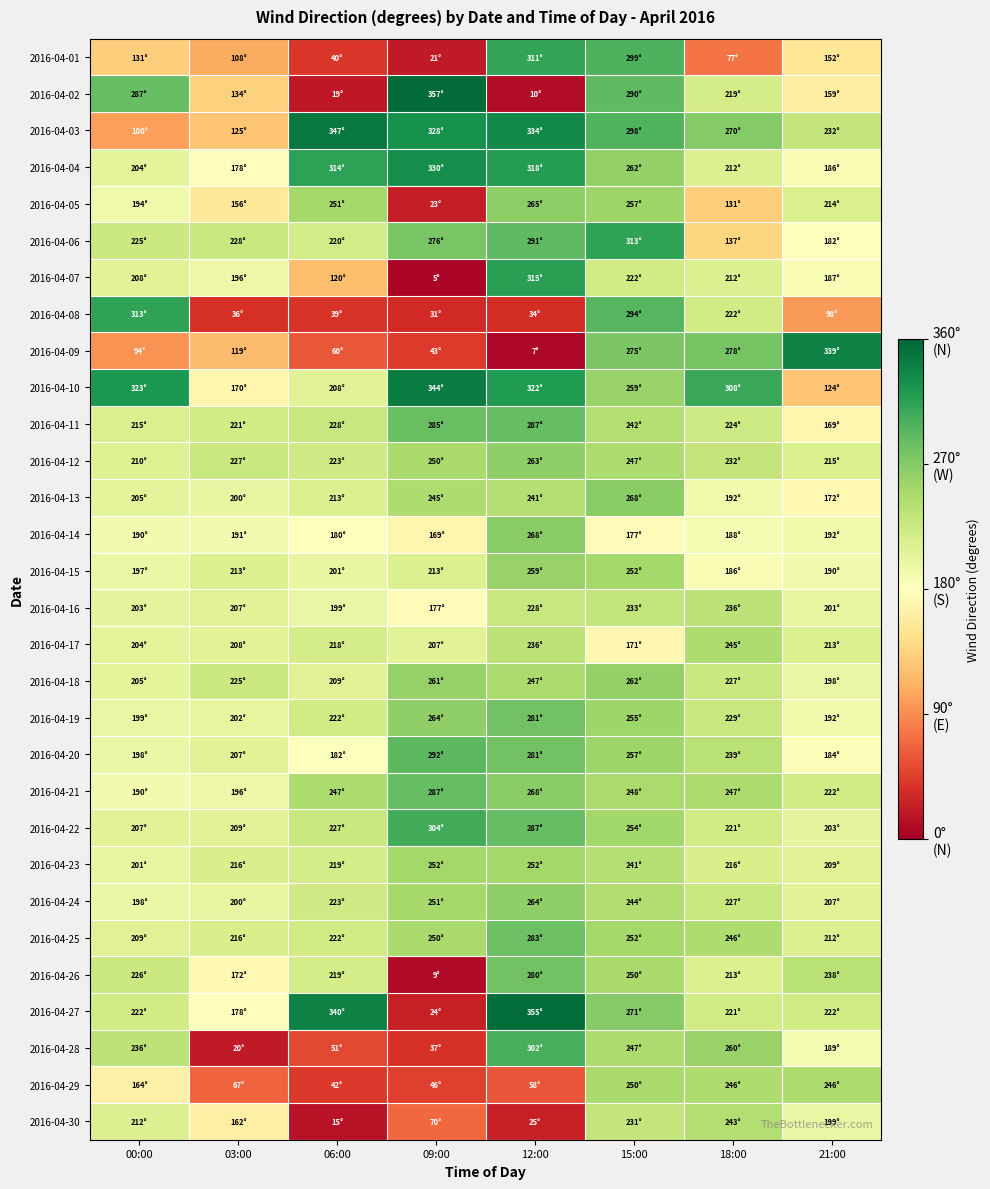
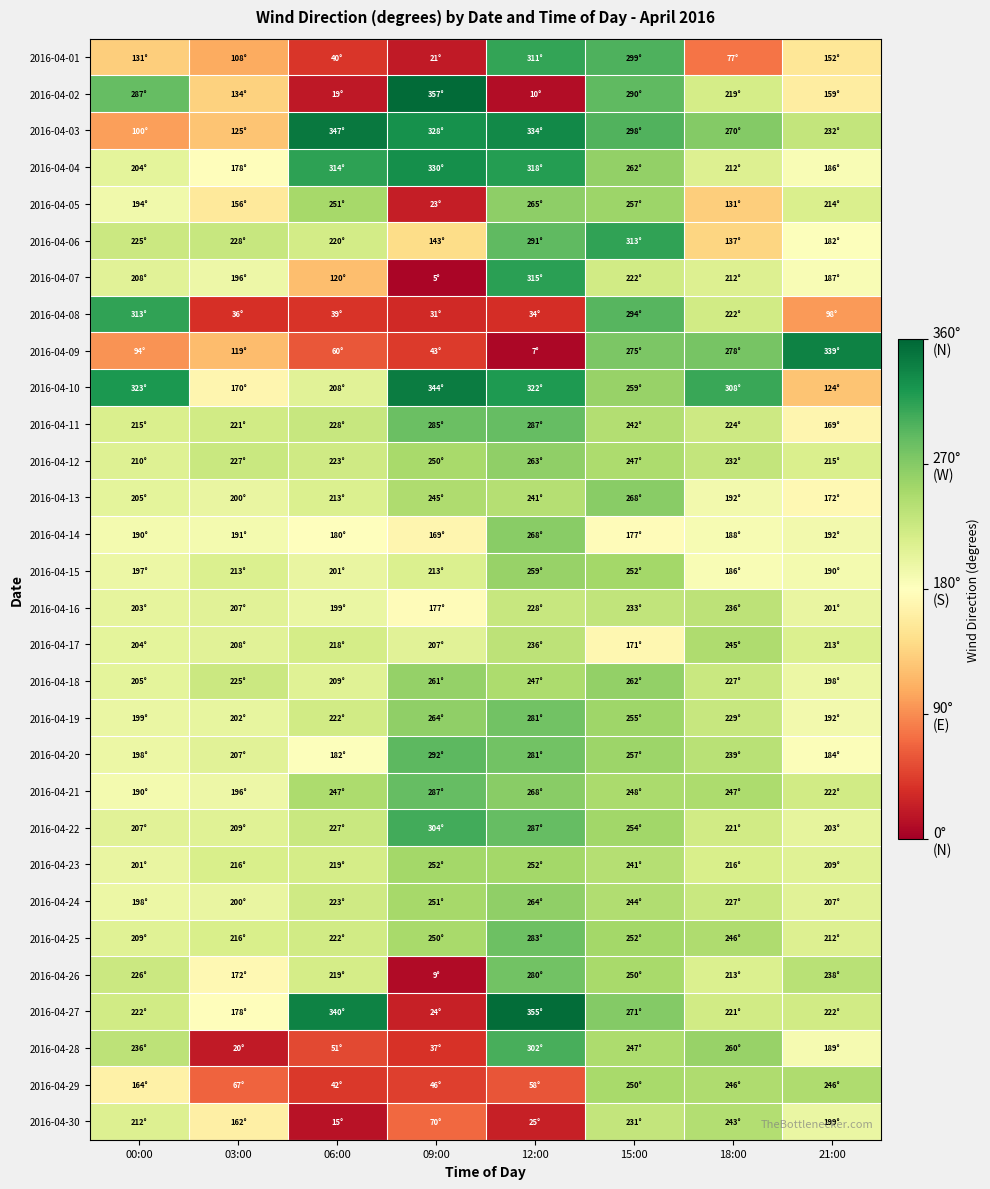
2016-04-06, 09:00: 276° -> 143°
